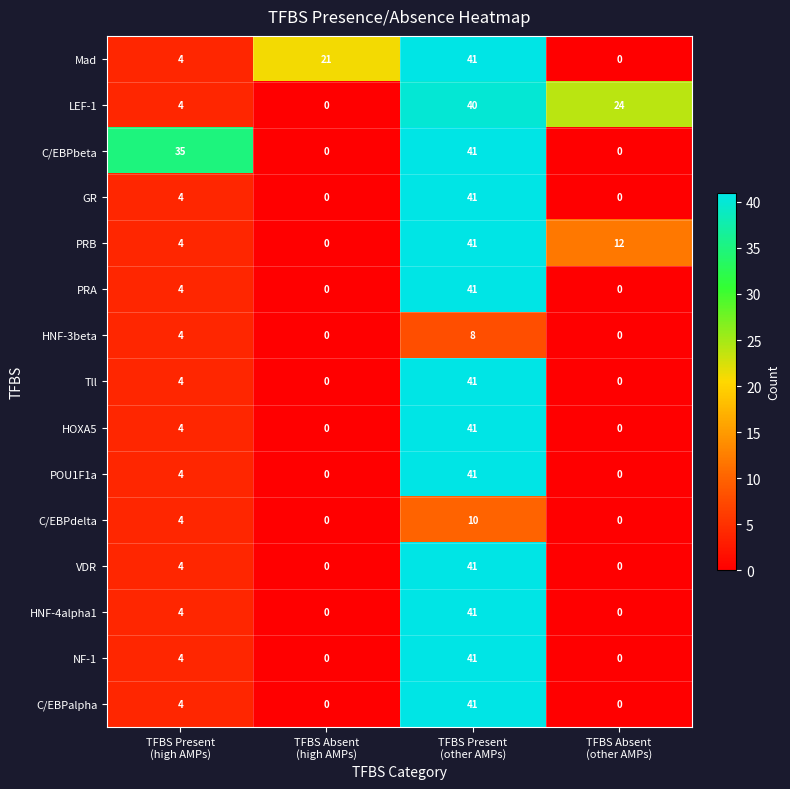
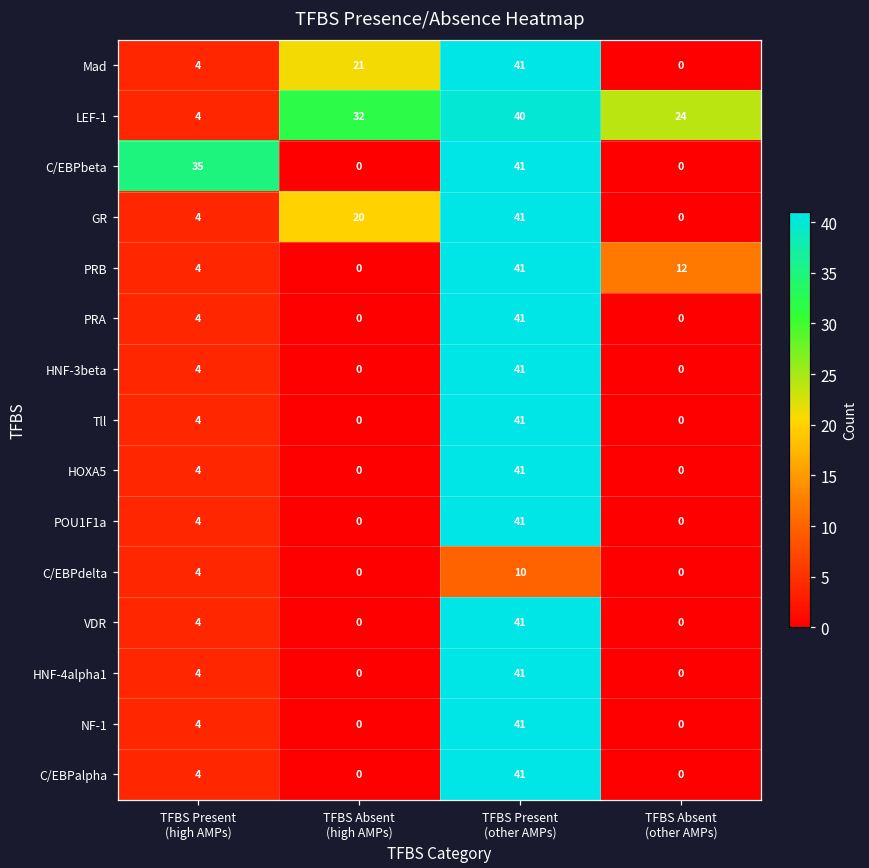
LEF-1, TFBS Absent (high AMPs): 0 -> 32
GR, TFBS Absent (high AMPs): 0 -> 20
HNF-3beta, TFBS Present (other AMPs): 8 -> 41
